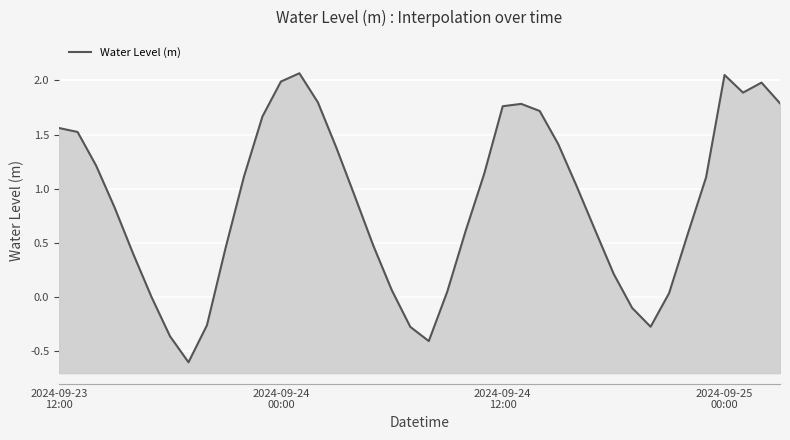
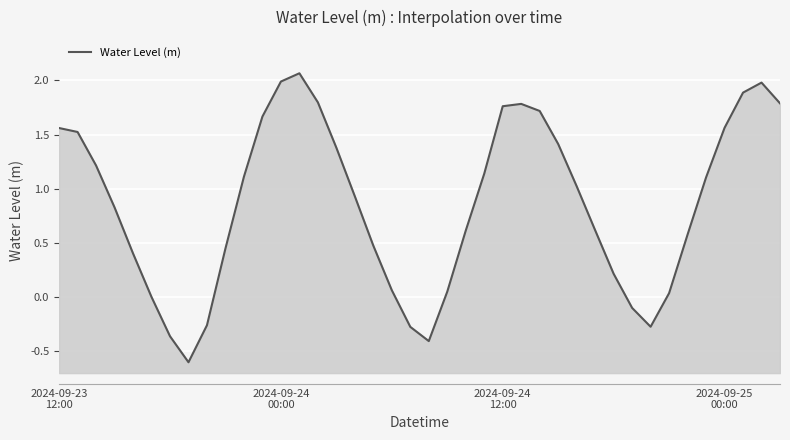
2024-09-25 00:00: 2.05 -> 1.56
